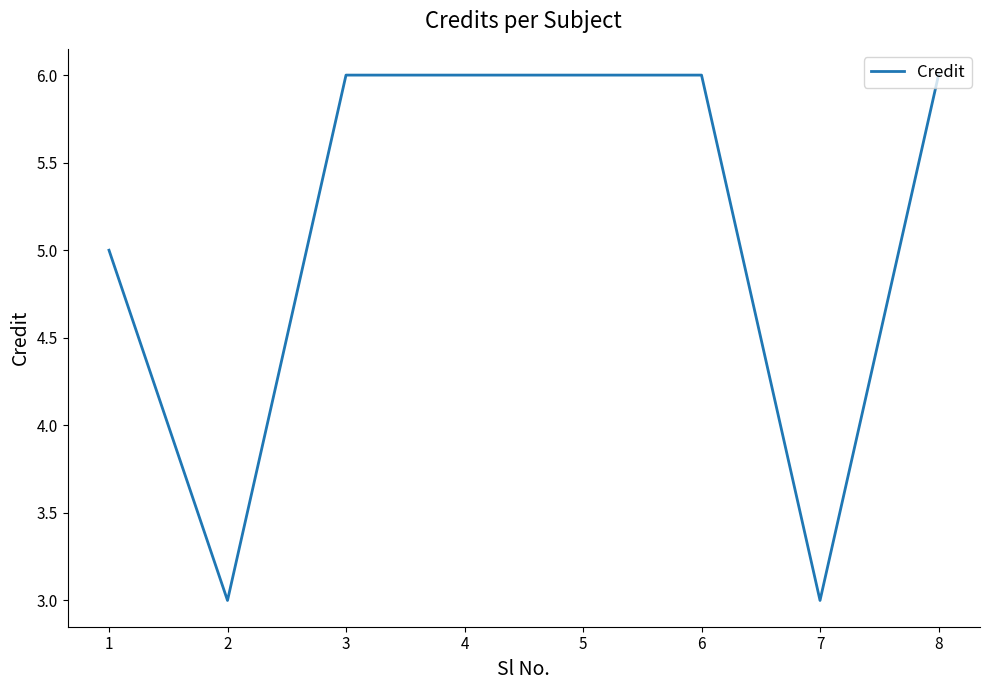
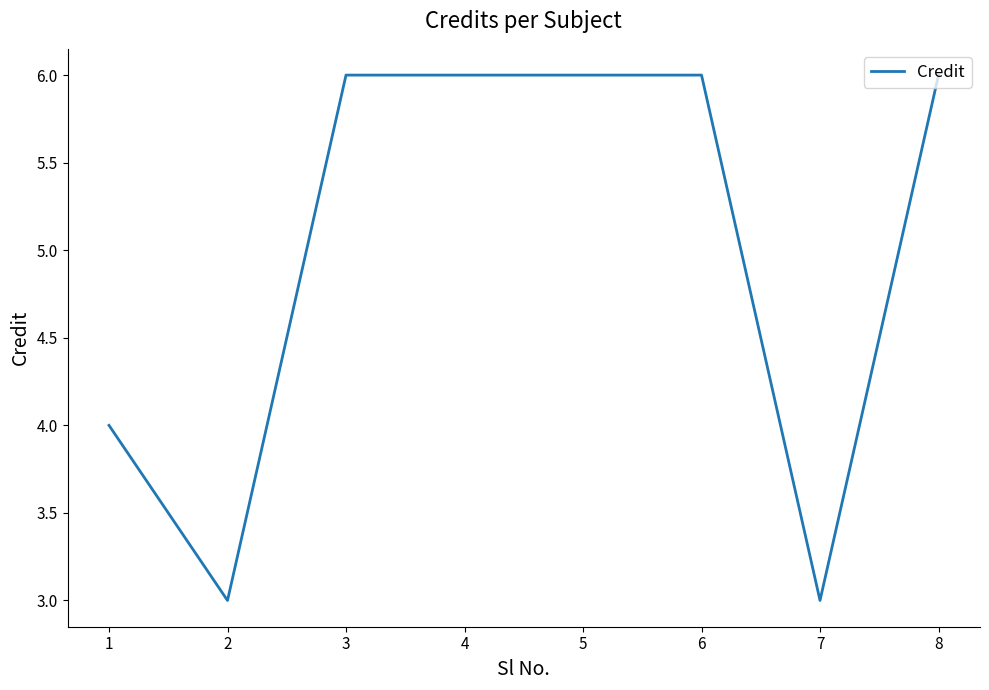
1: 5 -> 4
